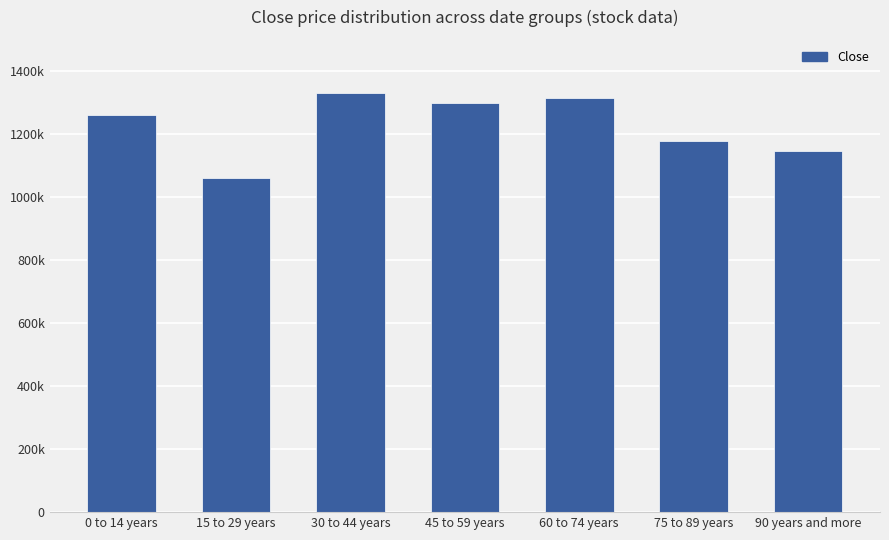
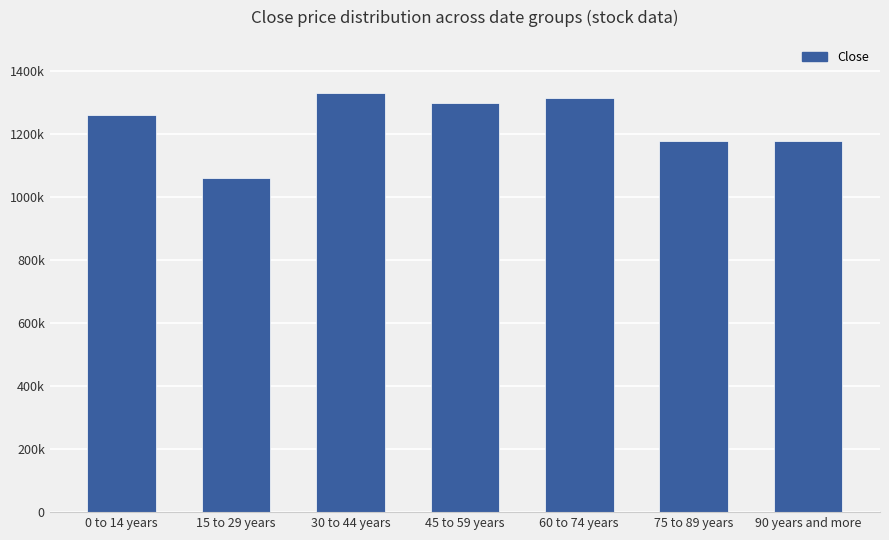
90 years and more: 1150000 -> 1180000
